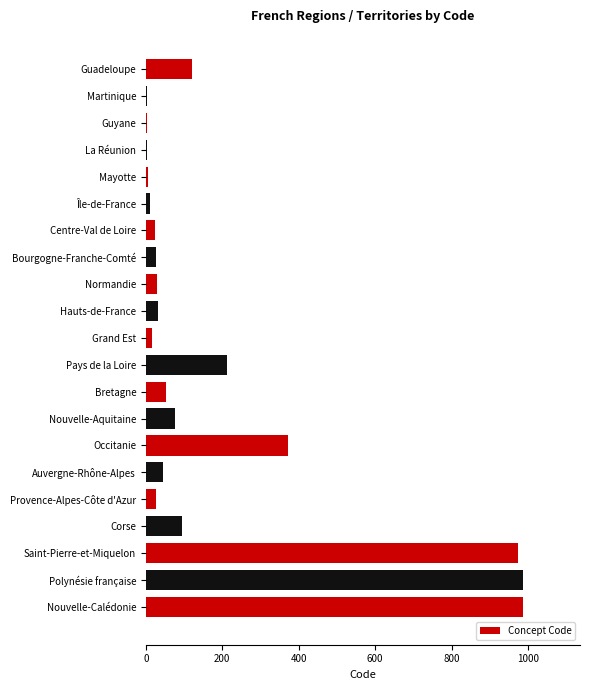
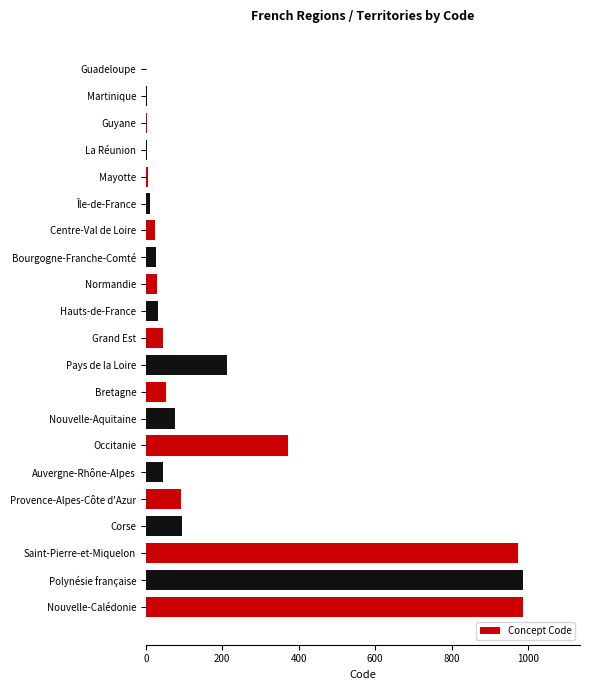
Guadeloupe: 120 -> 0
Grand Est: 20 -> 40
Provence-Alpes-Côte d'Azur: 30 -> 90
